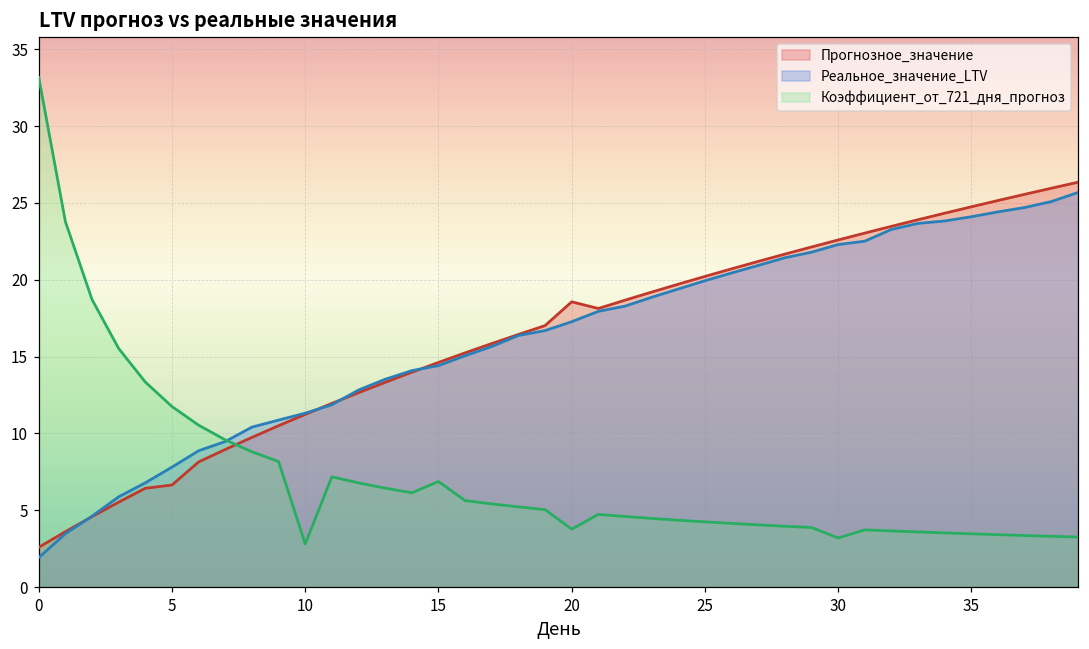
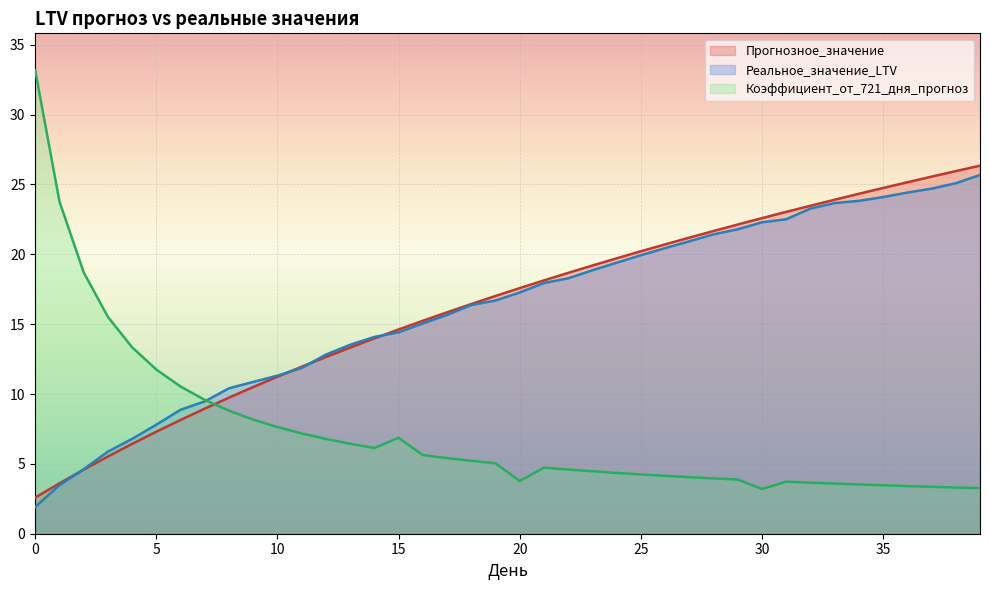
Прогнозное_значение, 5: 6.6 -> 7.3
Коэффициент_от_721_дня_прогноз, 10: 2.8 -> 7.6
Прогнозное_значение, 20: 18.6 -> 17.6
